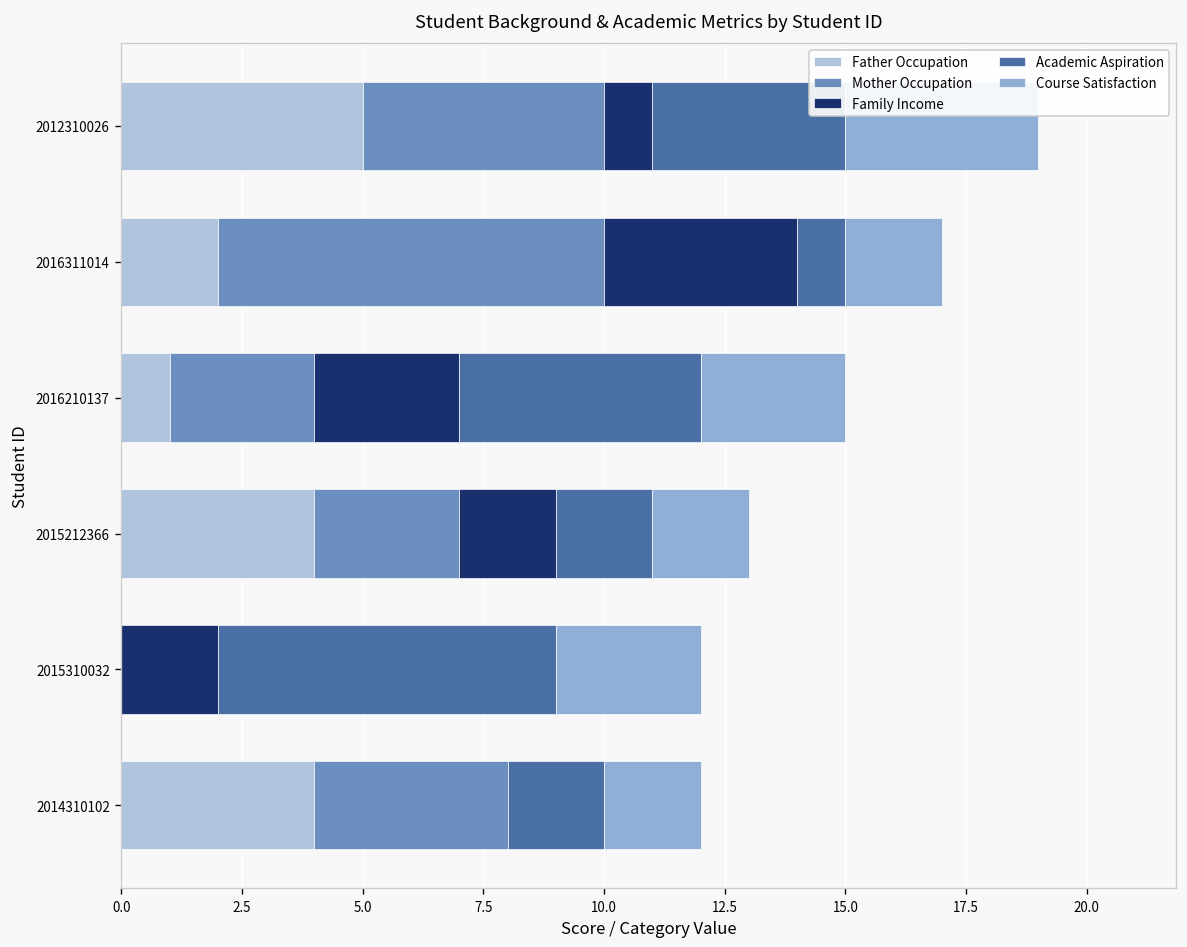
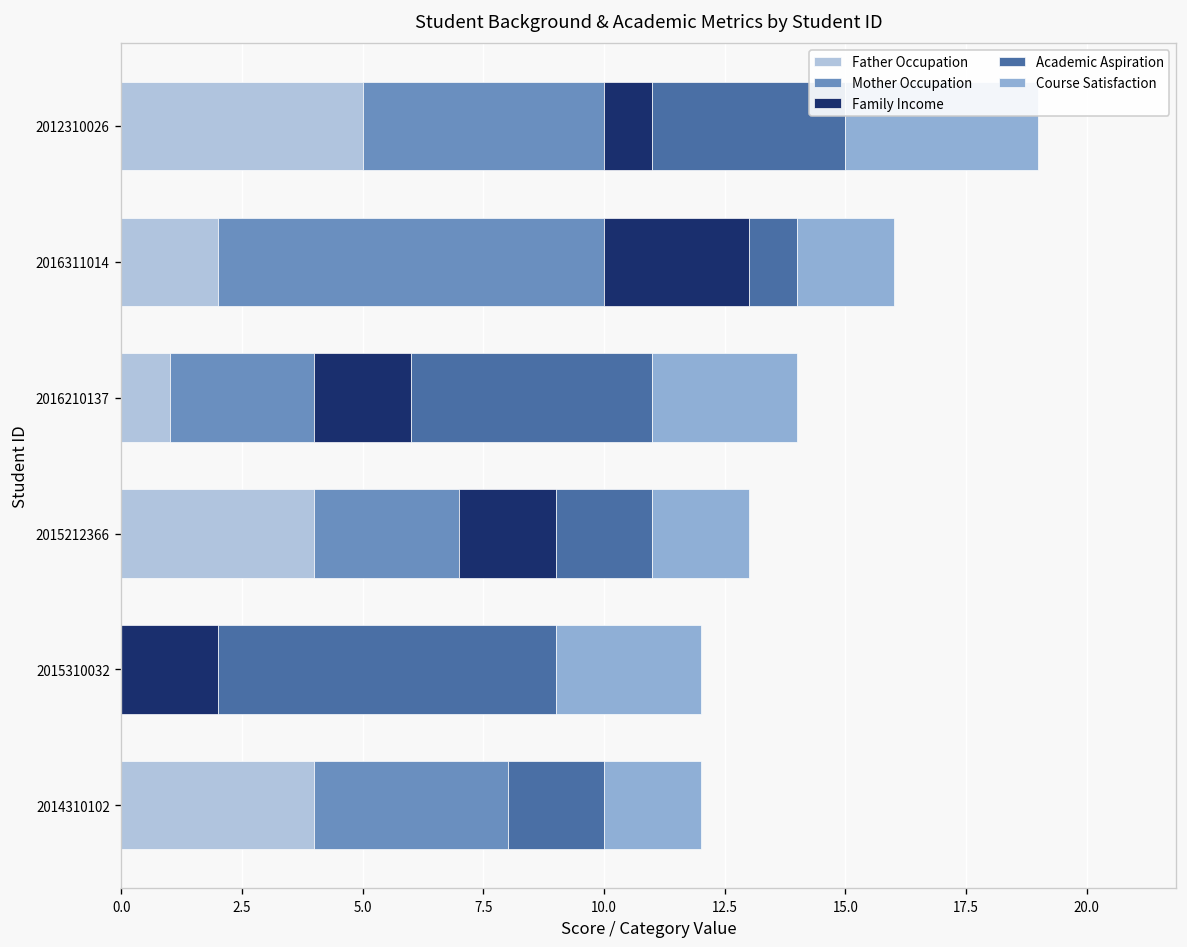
Family Income, 2016311014: 4 -> 3
Family Income, 2016210137: 3 -> 2
